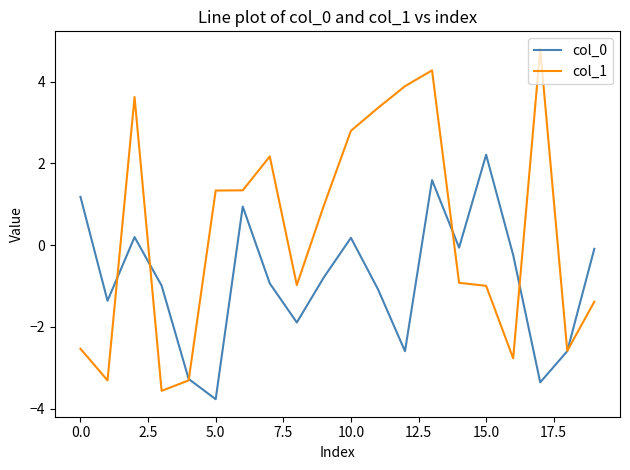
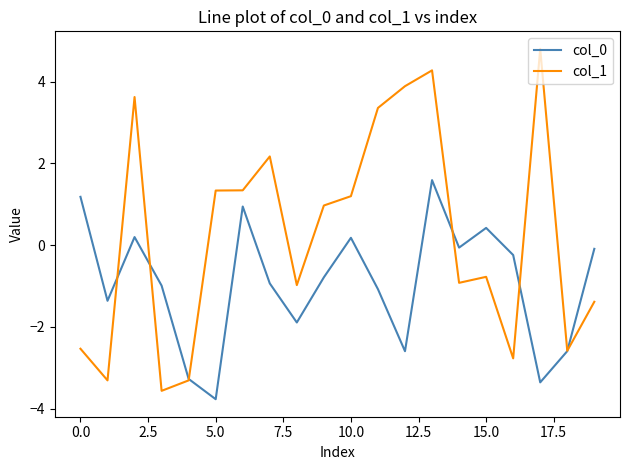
col_1, 10.0: 2.8 -> 1.2
col_0, 15.0: 2.2 -> 0.4
col_1, 15.0: -1.0 -> -0.8
